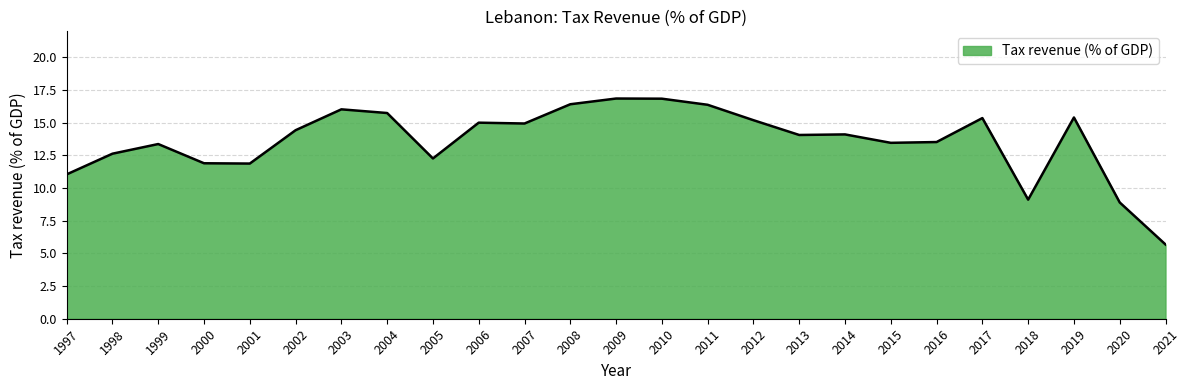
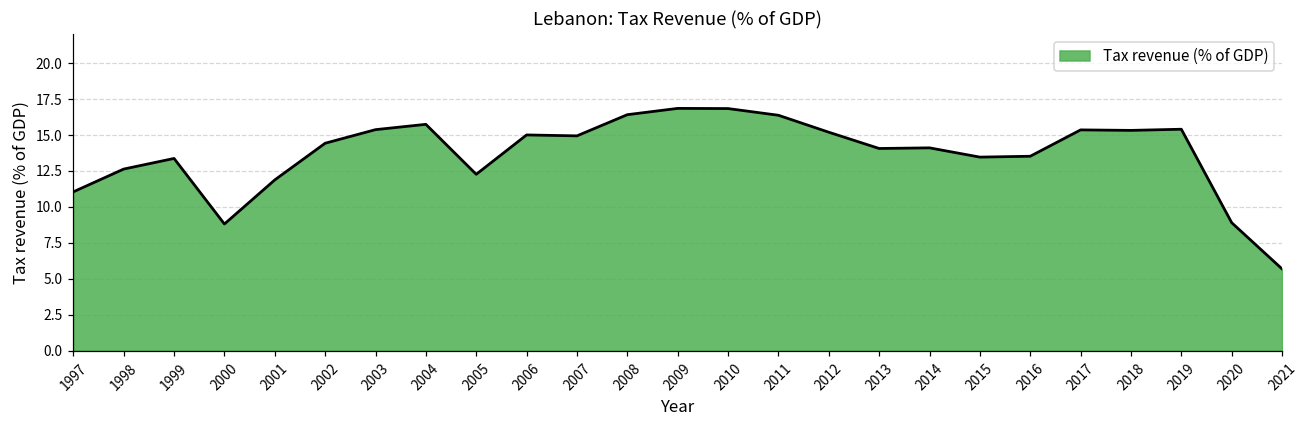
2000: 11.9 -> 8.8
2003: 16.0 -> 15.4
2018: 9.1 -> 15.3
